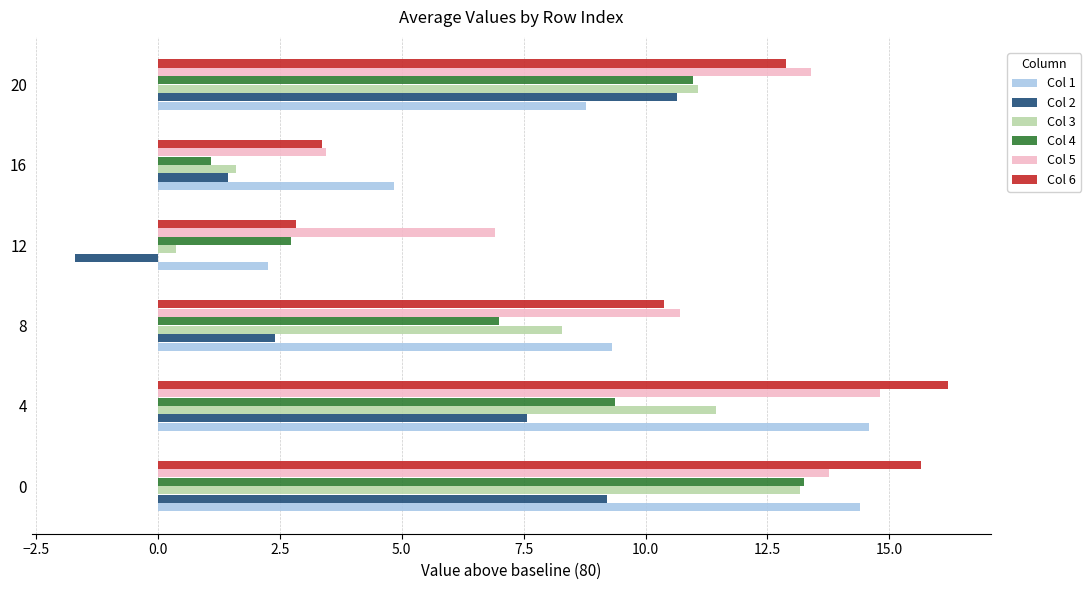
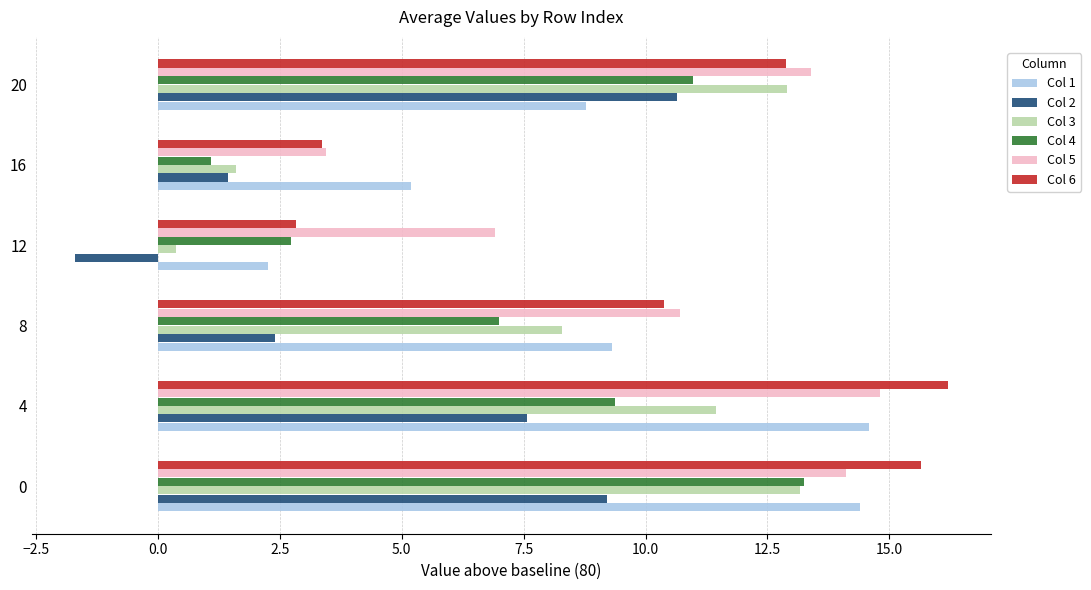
Col 3, 20: 11.1 -> 12.9
Col 1, 16: 4.8 -> 5.2
Col 5, 0: 13.8 -> 14.1
